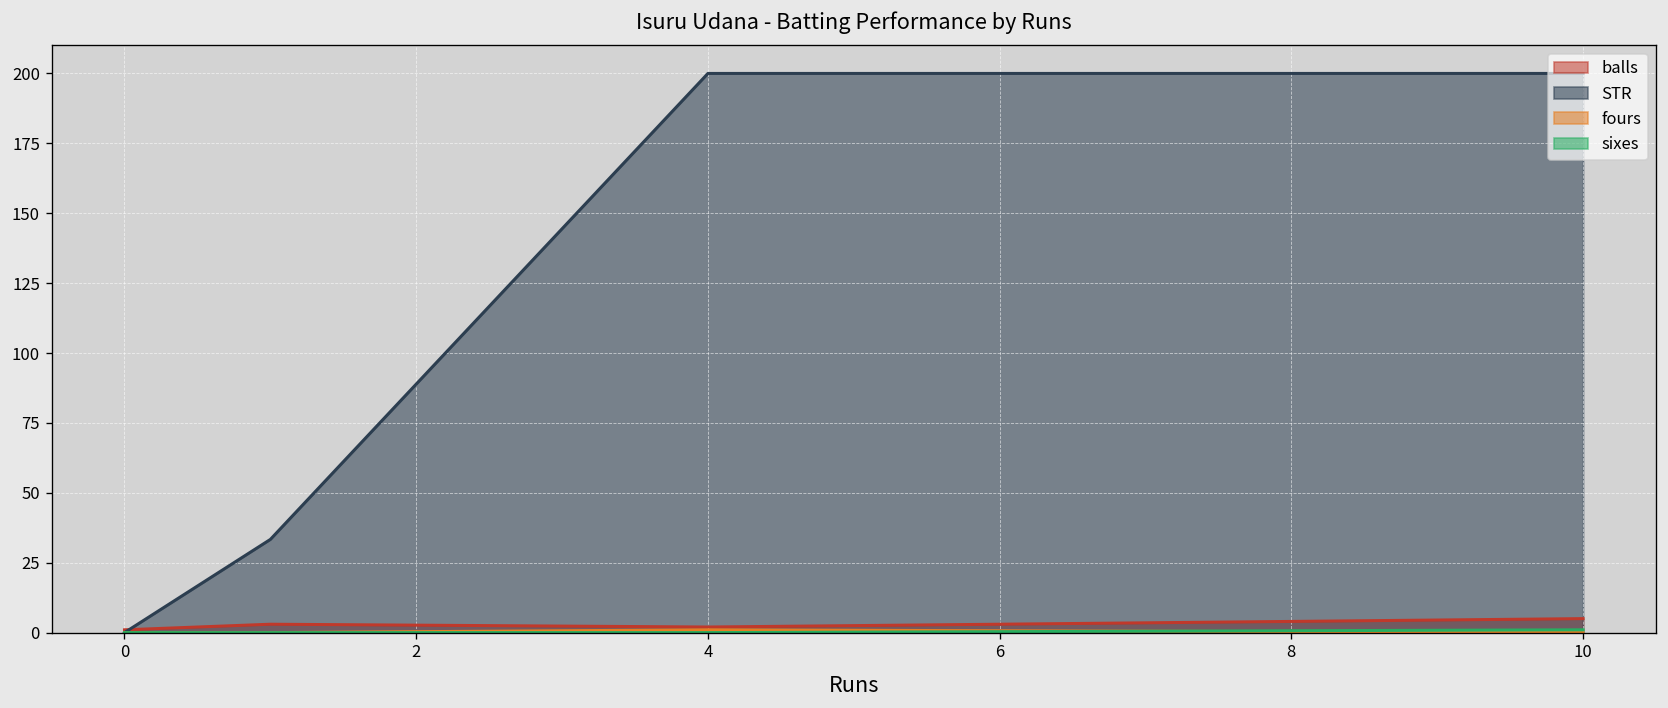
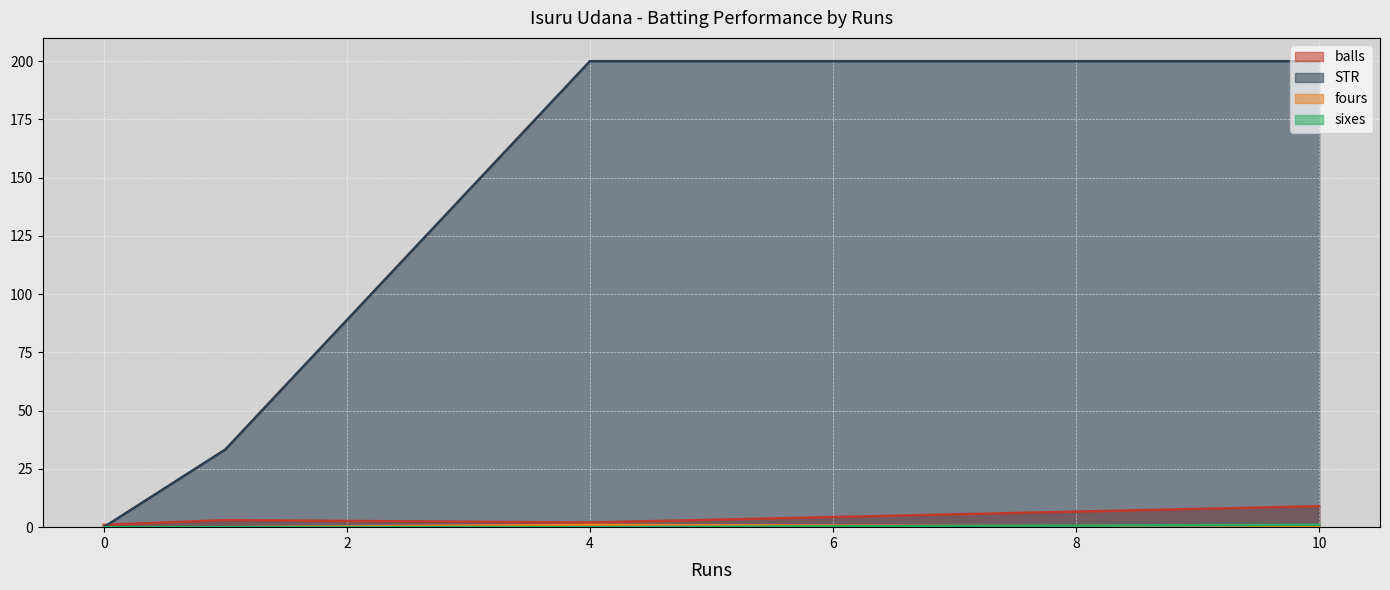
balls, 10: 5 -> 9
